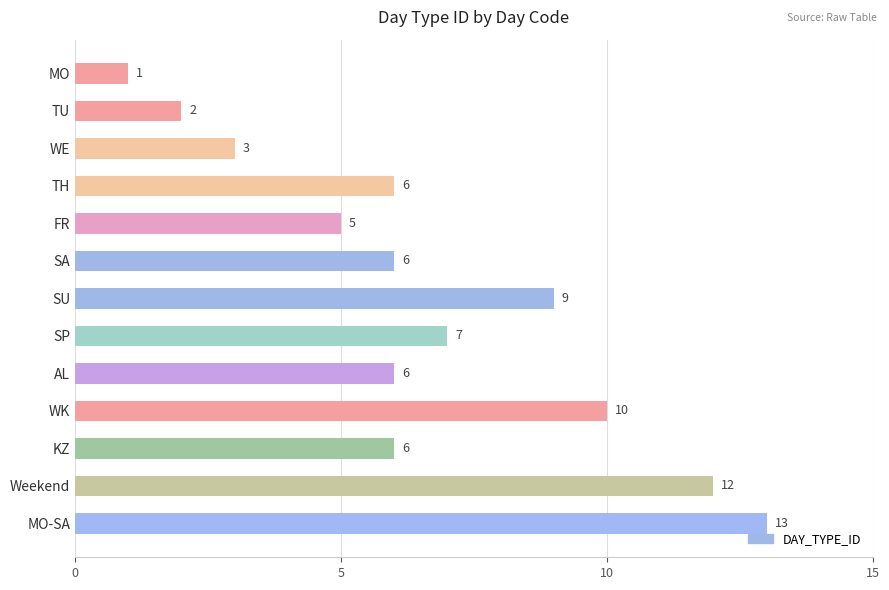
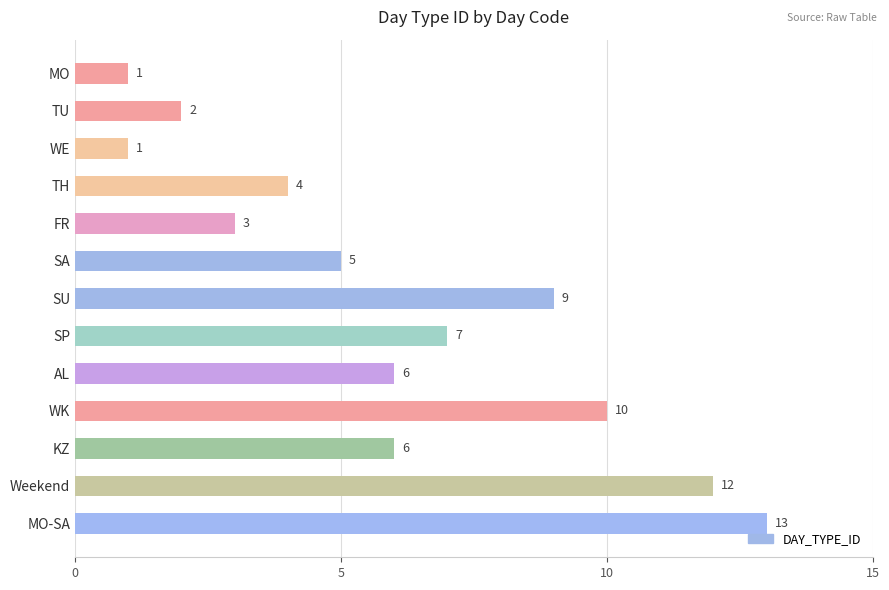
WE: 3 -> 1
TH: 6 -> 4
FR: 5 -> 3
SA: 6 -> 5
